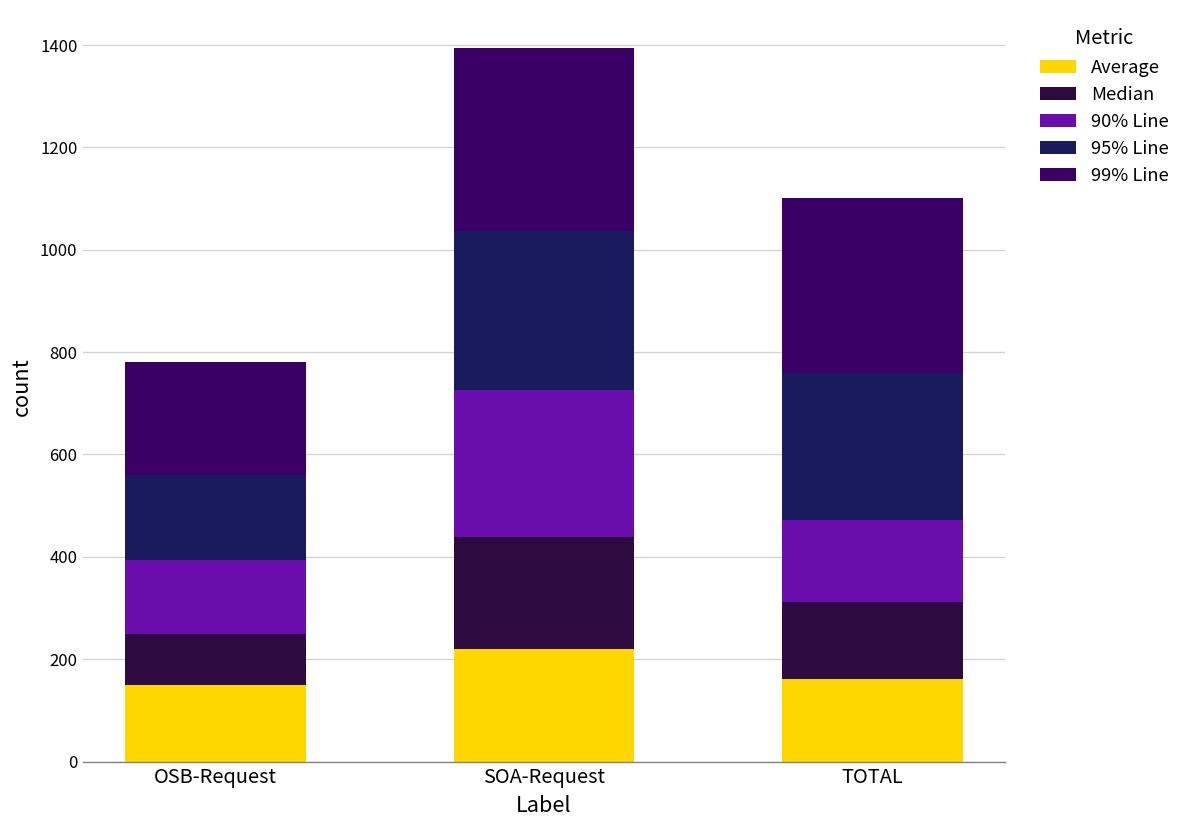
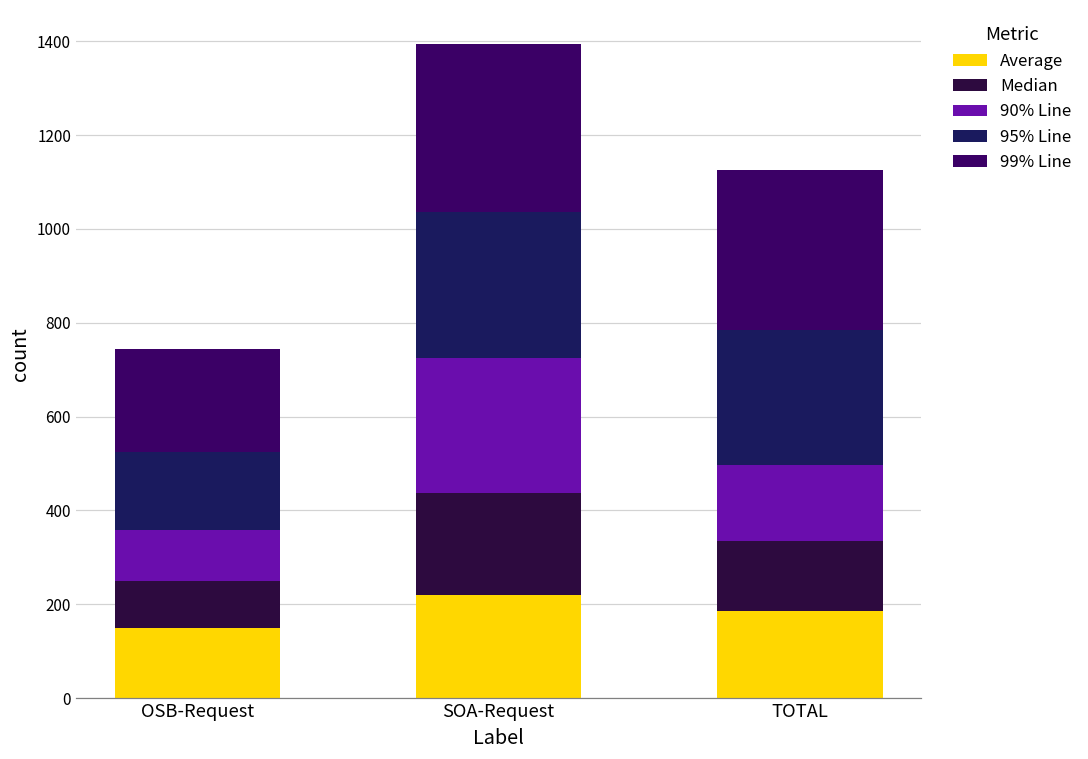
90% Line, OSB-Request: 150 -> 110
Average, TOTAL: 160 -> 190
